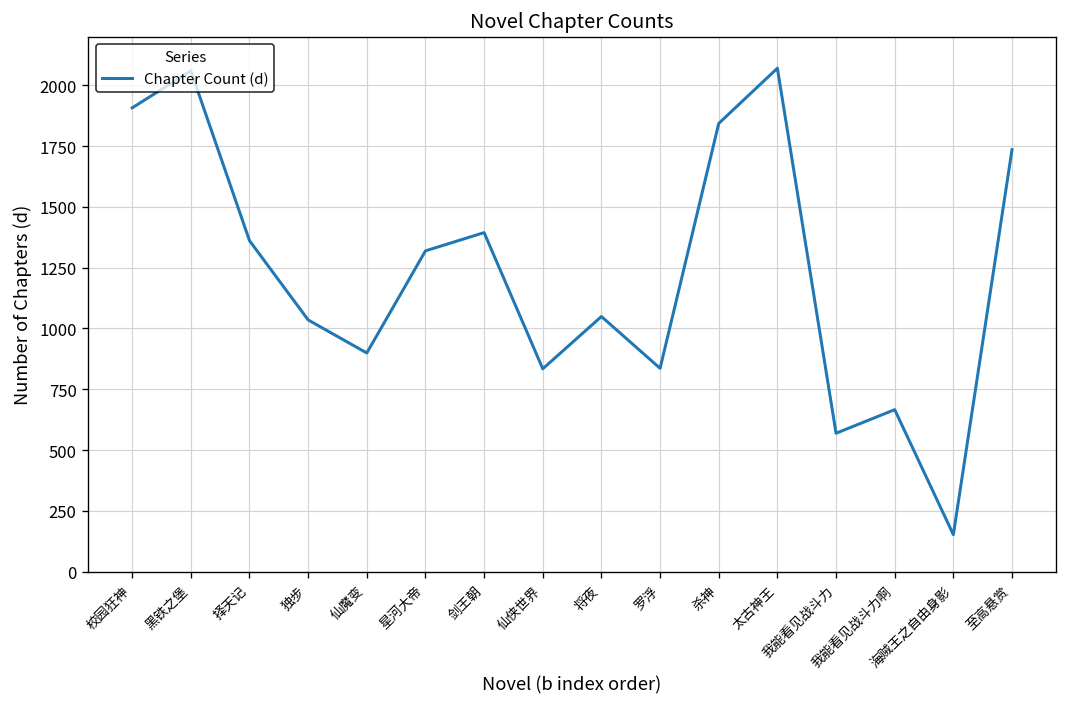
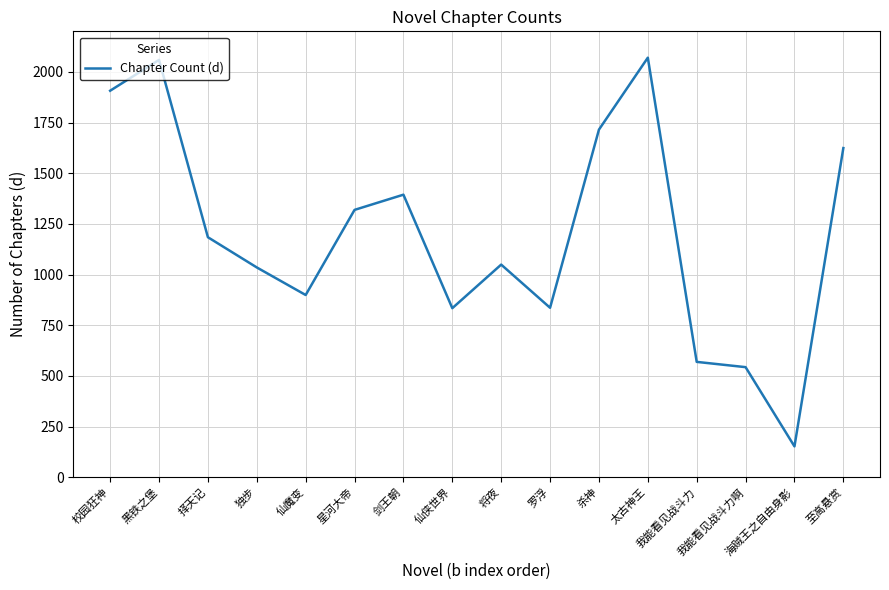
择天记: 1360 -> 1180
杀神: 1840 -> 1720
我能看见战斗力啊: 670 -> 540
至高悬赏: 1740 -> 1620
